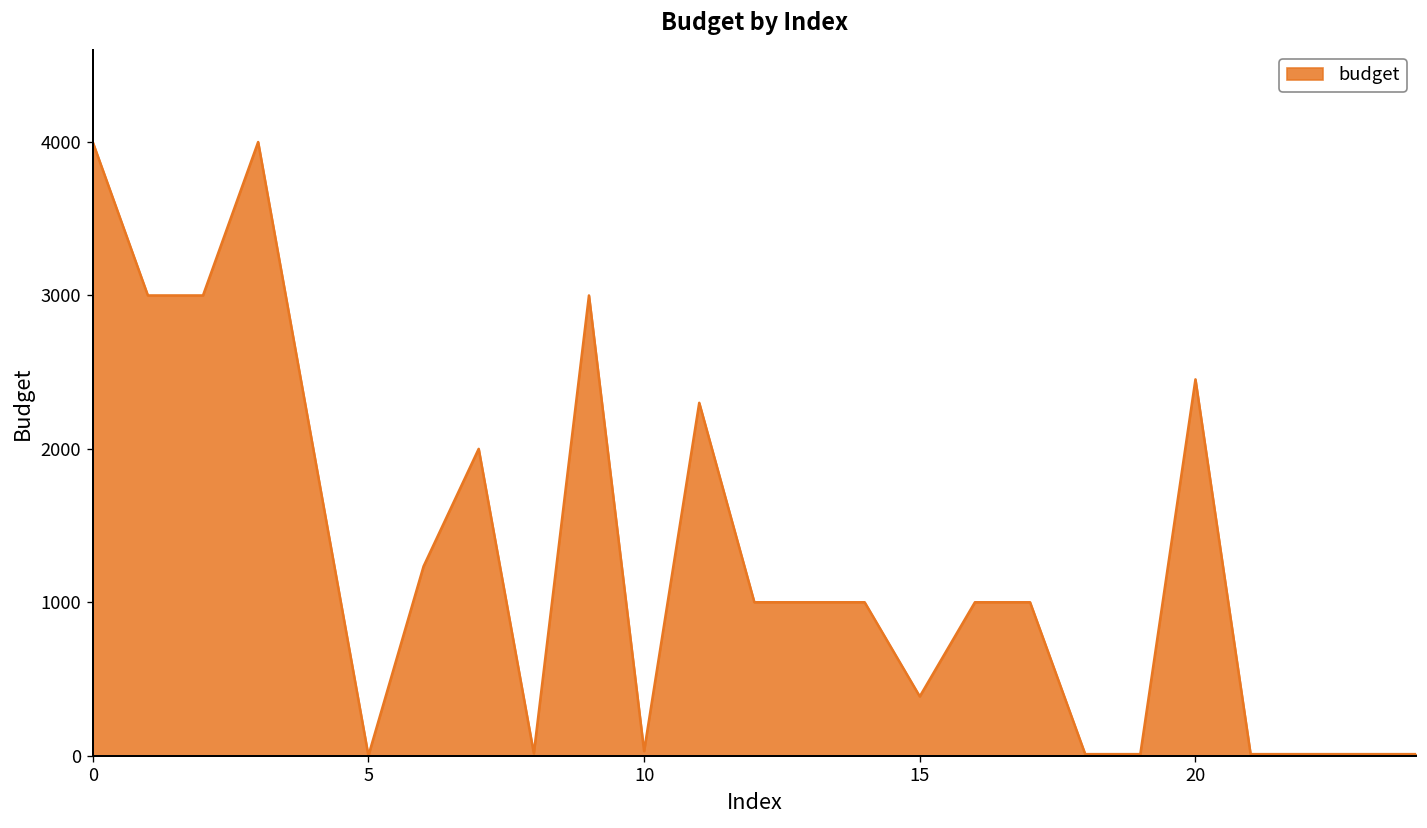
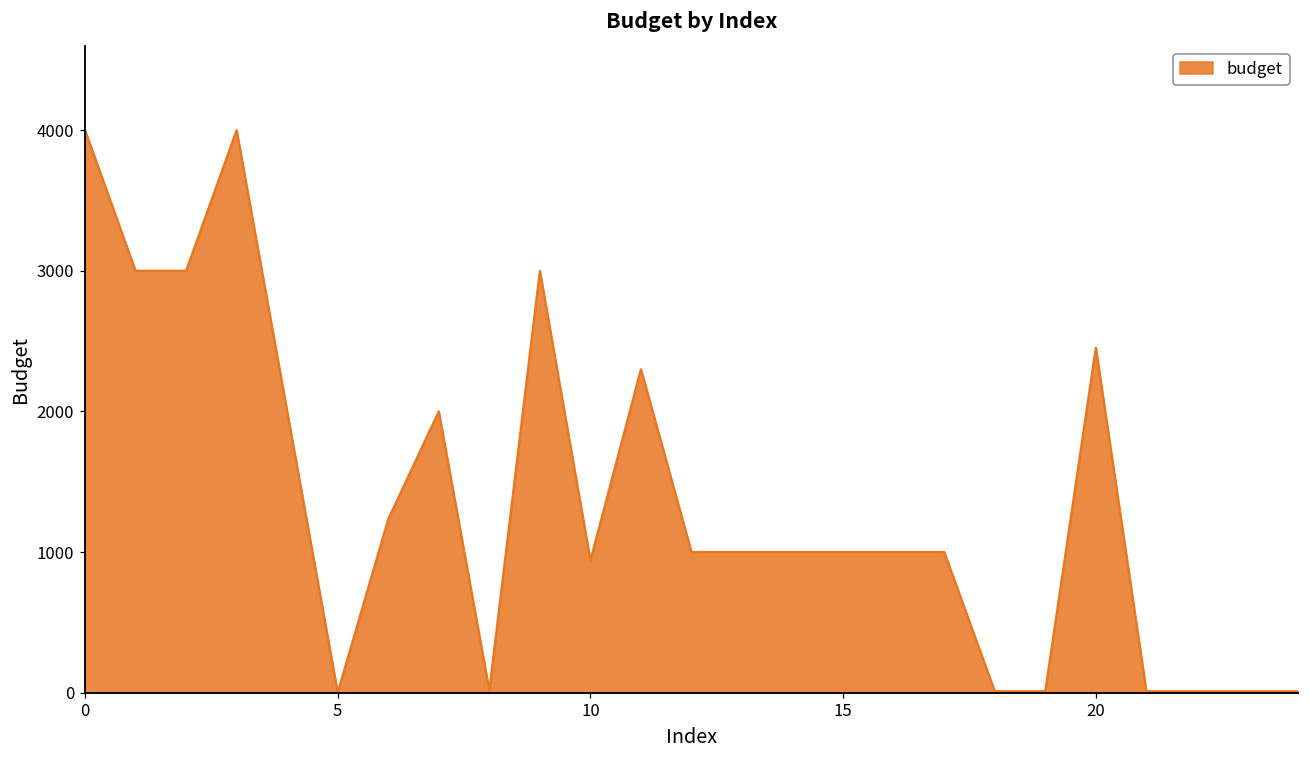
10: 30 -> 940
15: 390 -> 1000
